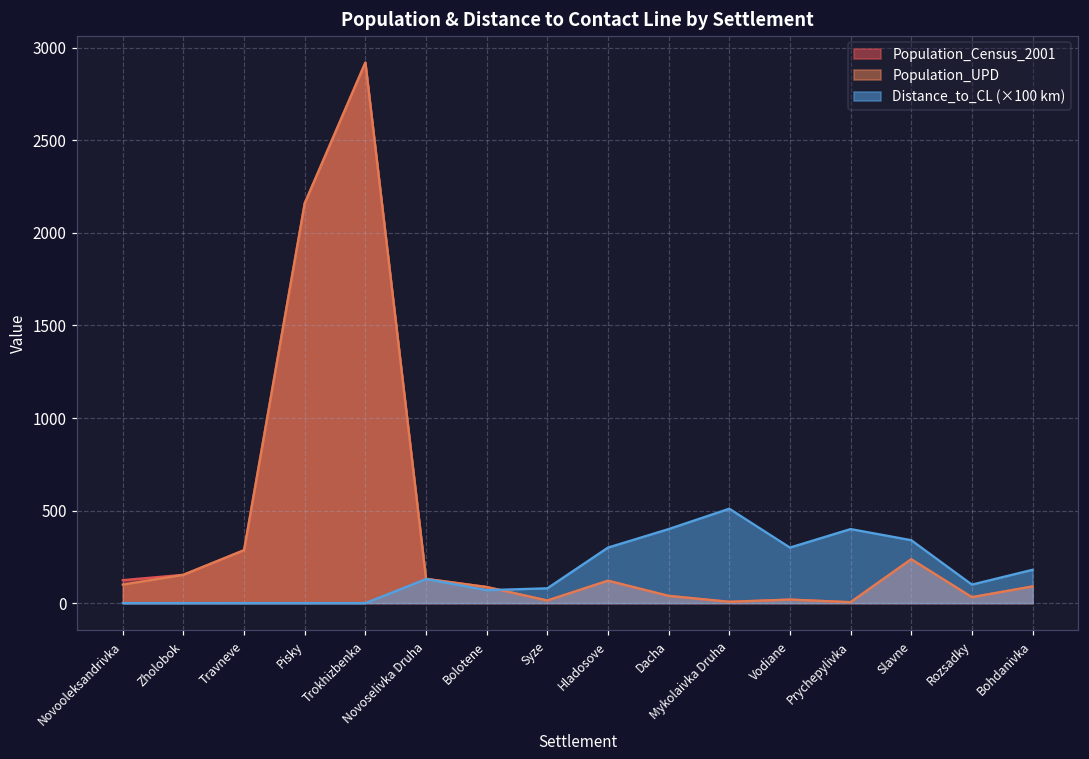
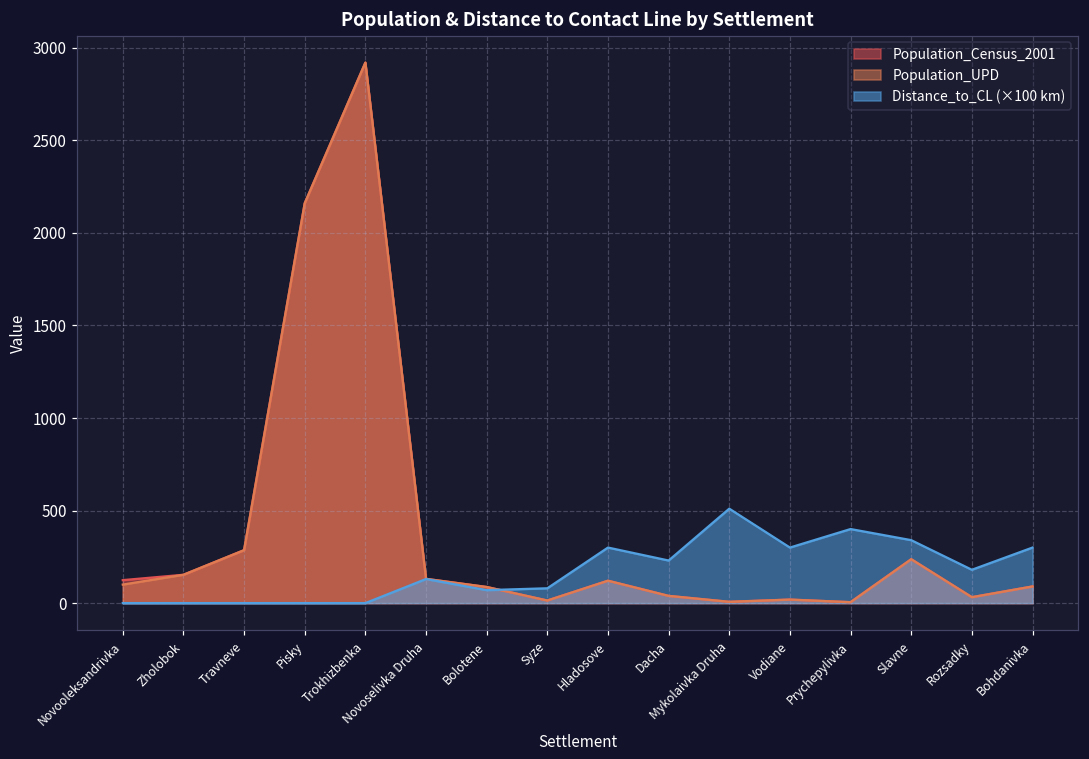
Distance_to_CL (×100 km), Dacha: 400 -> 230
Distance_to_CL (×100 km), Rozsadky: 100 -> 180
Distance_to_CL (×100 km), Bohdanivka: 180 -> 300
